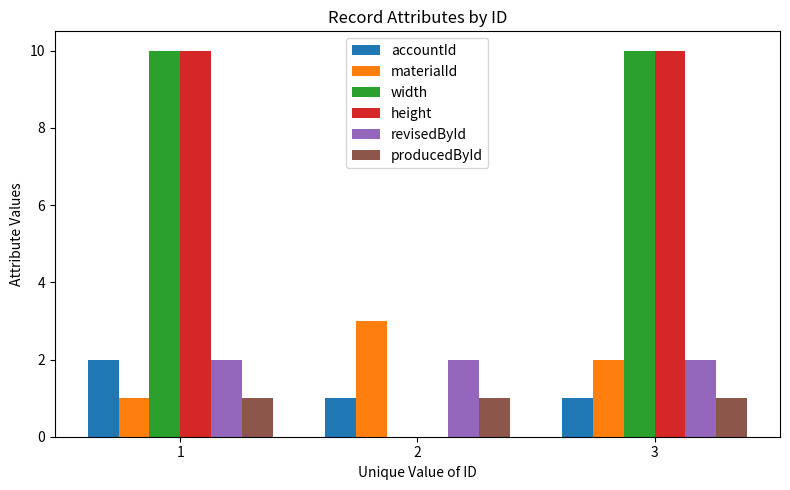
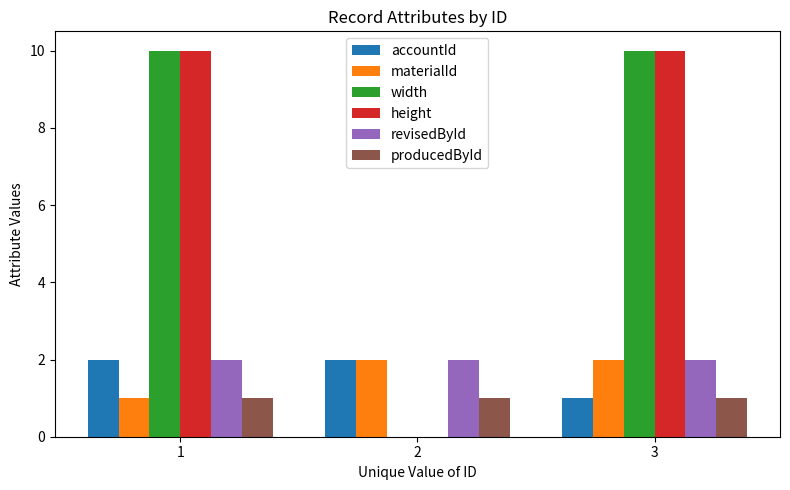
accountId, 2: 1 -> 2
materialId, 2: 3 -> 2
